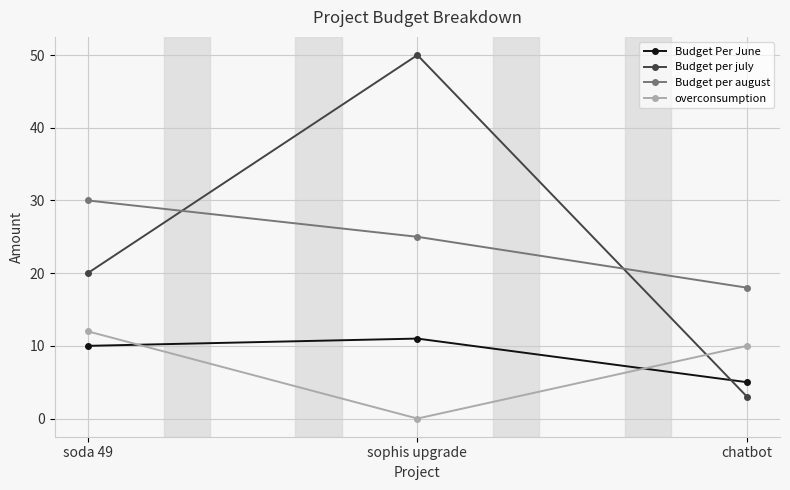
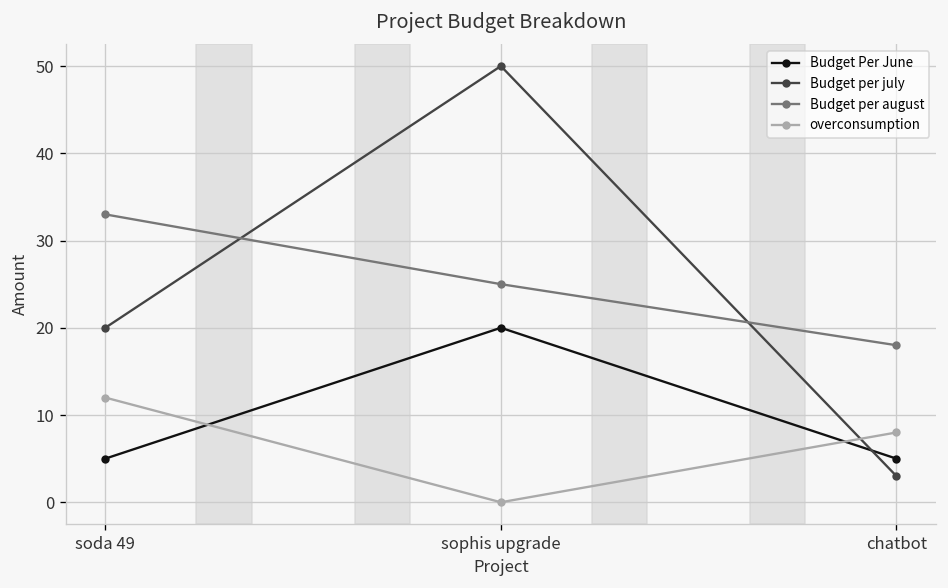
Budget Per June, soda 49: 10 -> 5
Budget per august, soda 49: 30 -> 33
Budget Per June, sophis upgrade: 11 -> 20
overconsumption, chatbot: 10 -> 8
